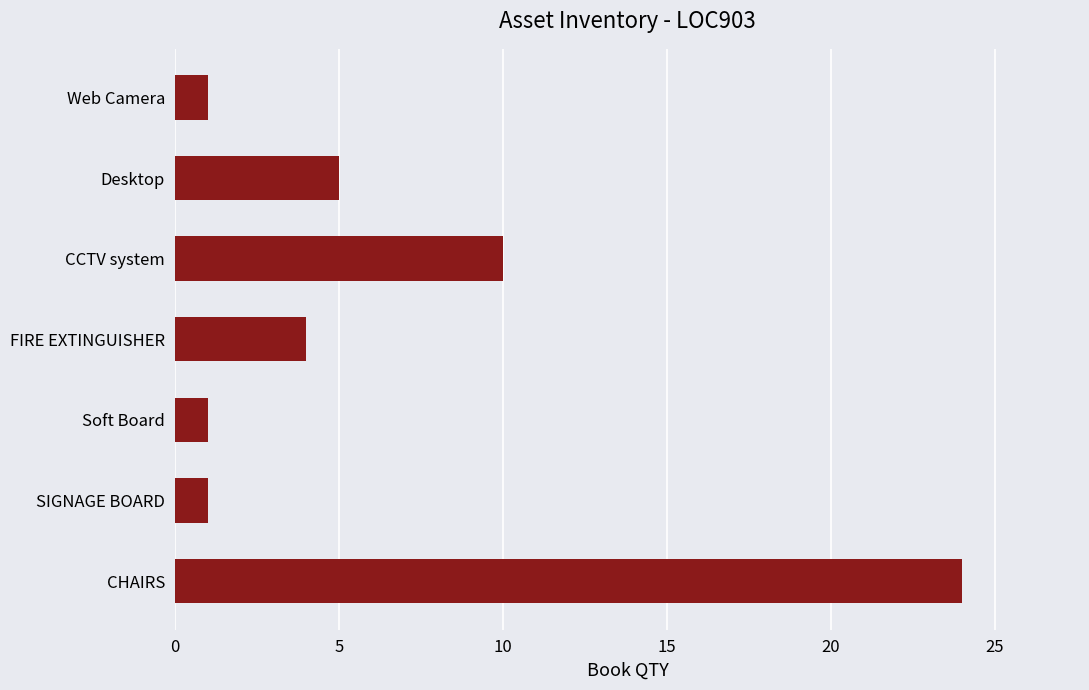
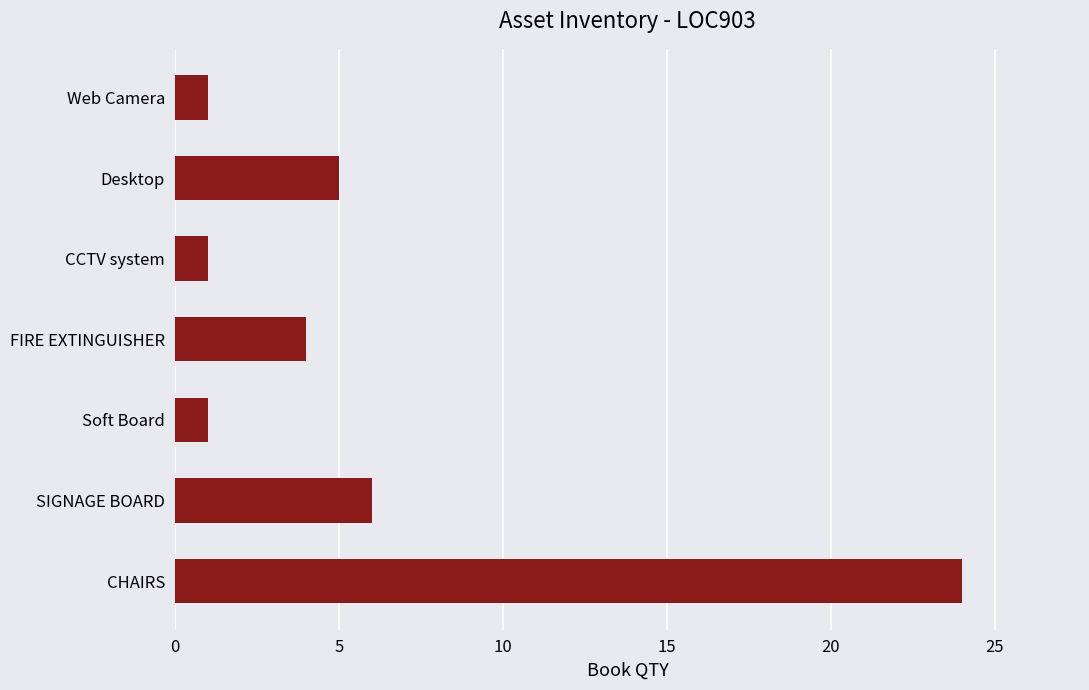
CCTV system: 10 -> 1
SIGNAGE BOARD: 1 -> 6
